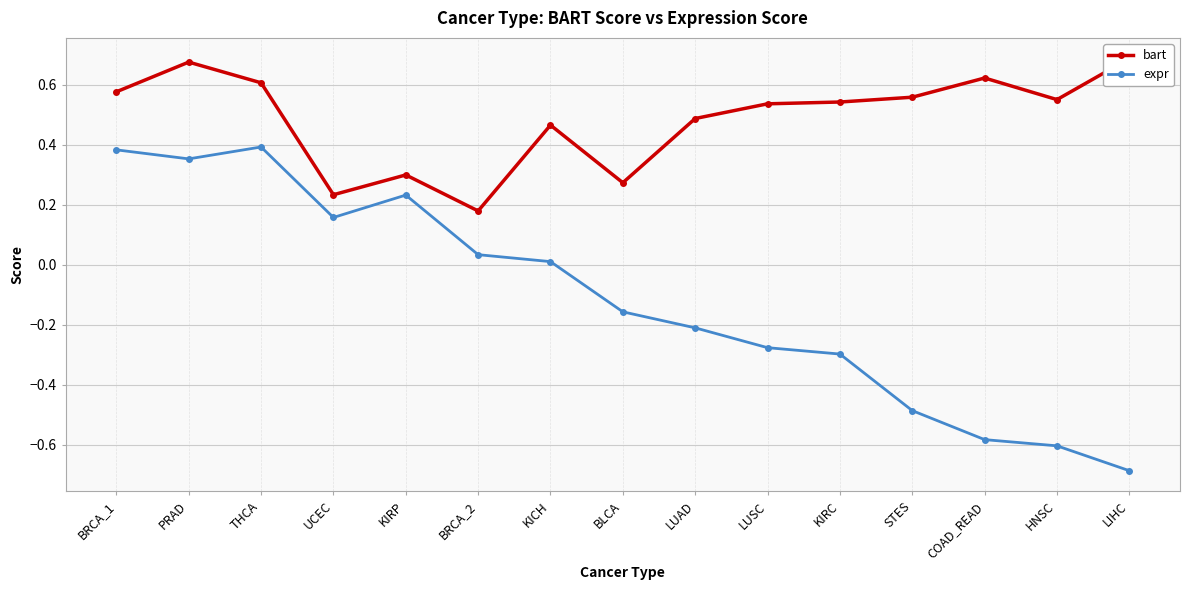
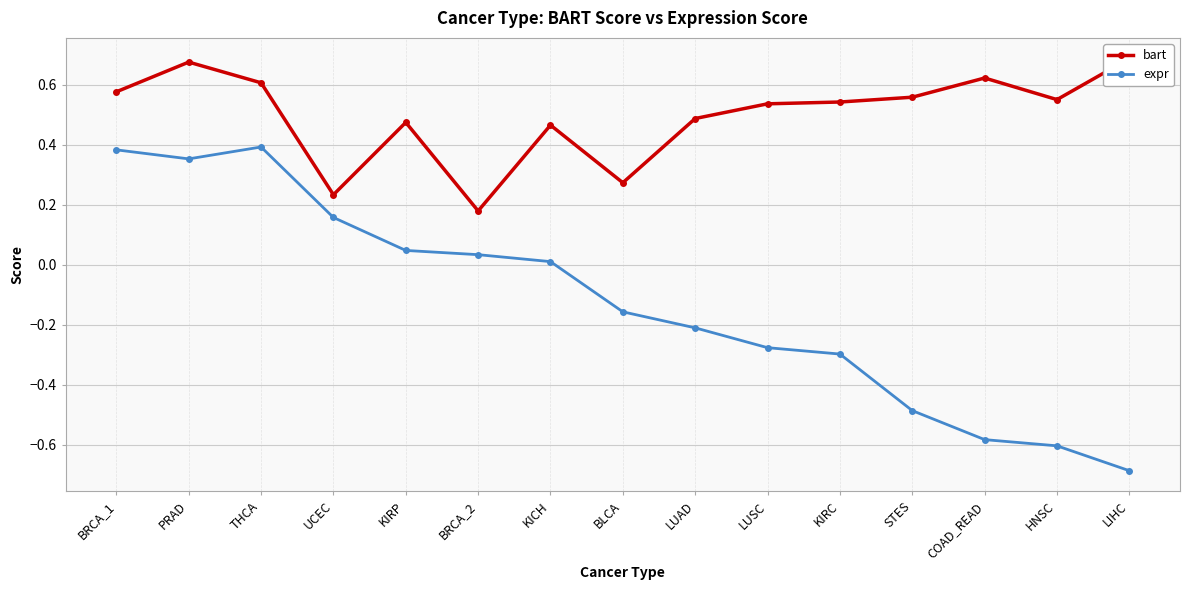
bart, KIRP: 0.30 -> 0.47
expr, KIRP: 0.23 -> 0.05
